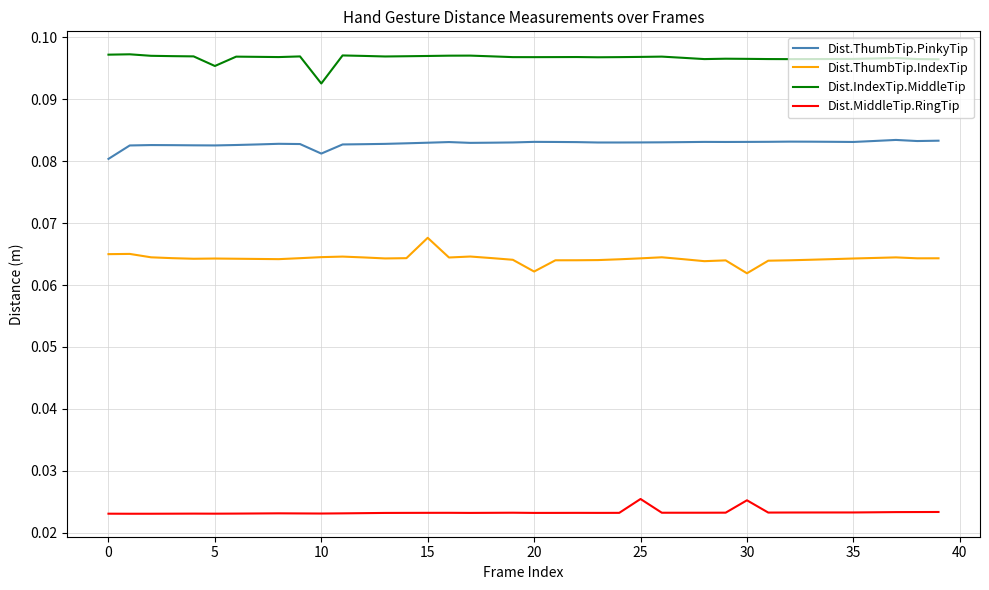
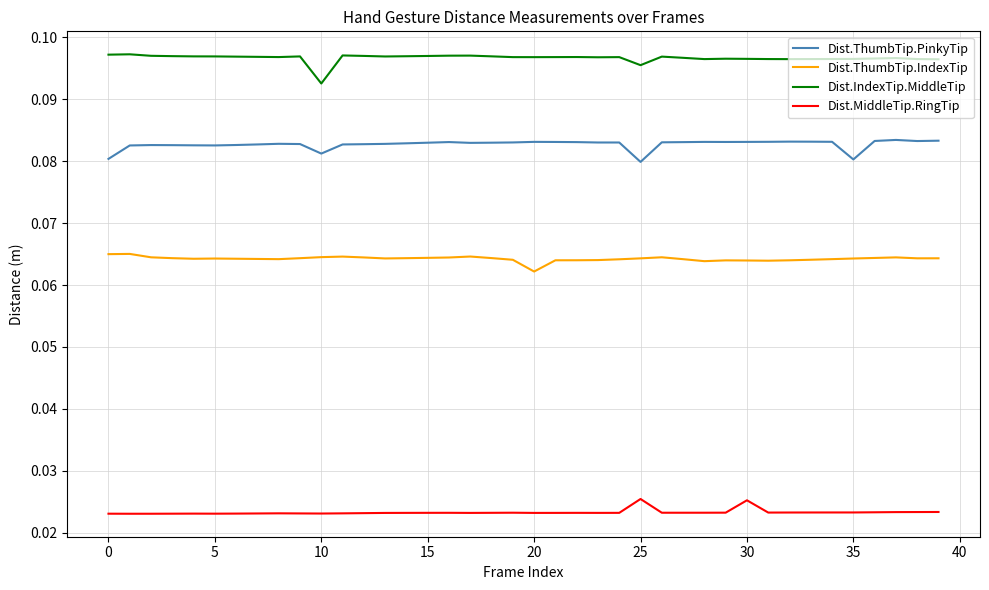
Dist.IndexTip.MiddleTip, 5: 0.095 -> 0.097
Dist.ThumbTip.IndexTip, 15: 0.068 -> 0.064
Dist.ThumbTip.PinkyTip, 25: 0.083 -> 0.080
Dist.IndexTip.MiddleTip, 25: 0.097 -> 0.096
Dist.ThumbTip.IndexTip, 30: 0.062 -> 0.064
Dist.ThumbTip.PinkyTip, 35: 0.083 -> 0.080
